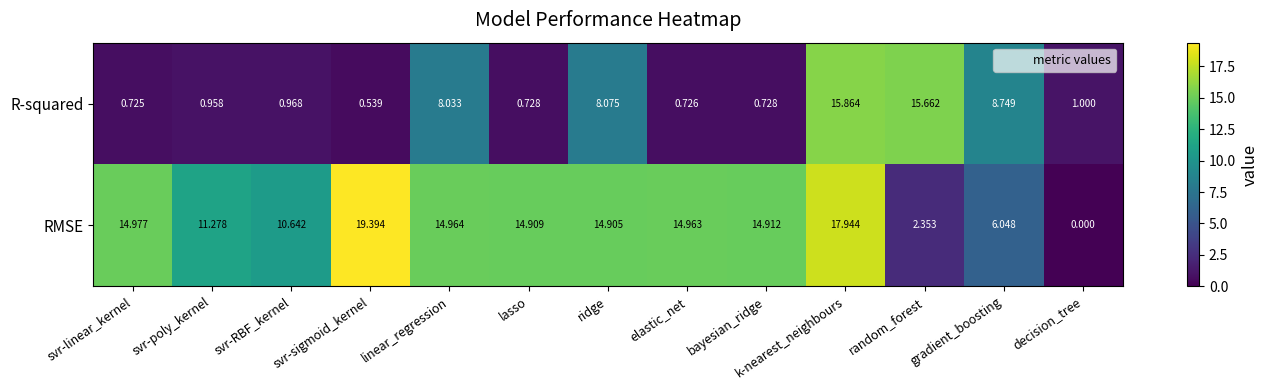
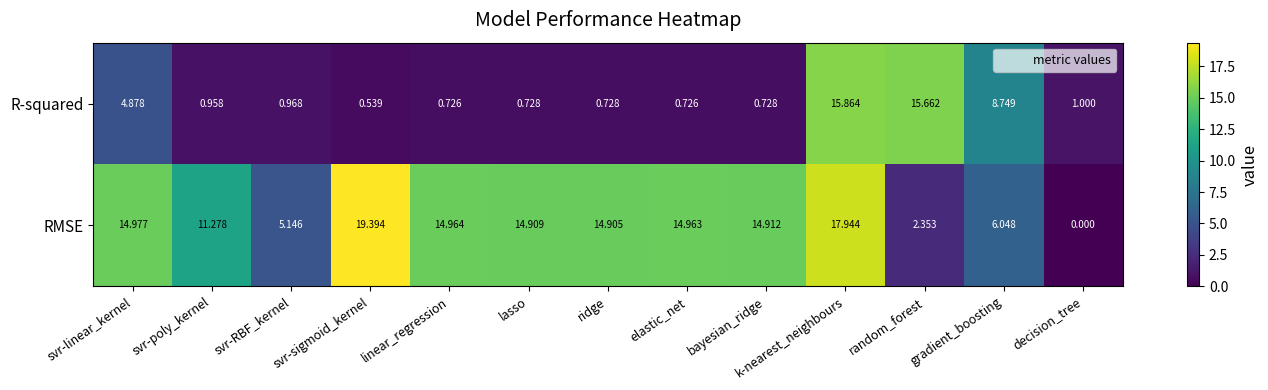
R-squared, svr-linear_kernel: 0.725 -> 4.878
R-squared, linear_regression: 8.033 -> 0.726
R-squared, ridge: 8.075 -> 0.728
RMSE, svr-RBF_kernel: 10.642 -> 5.146
